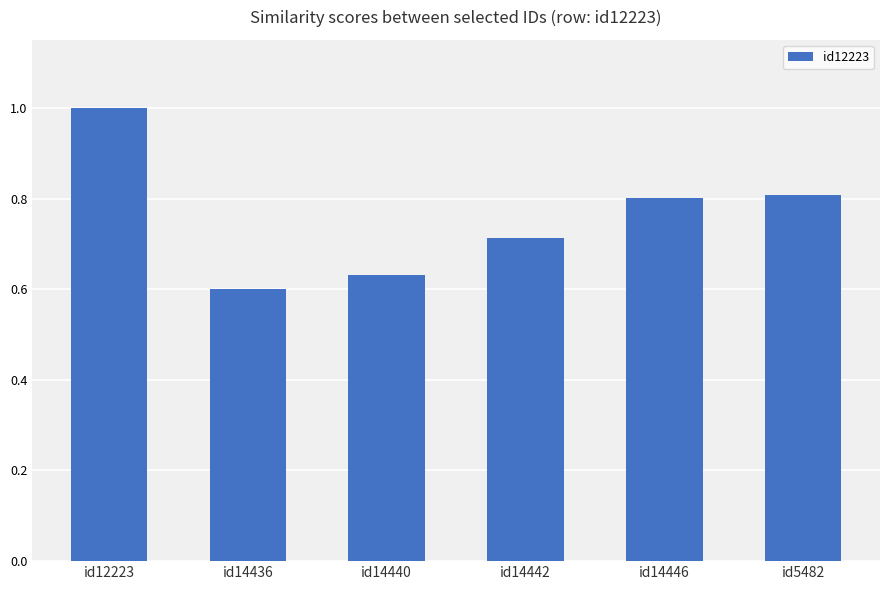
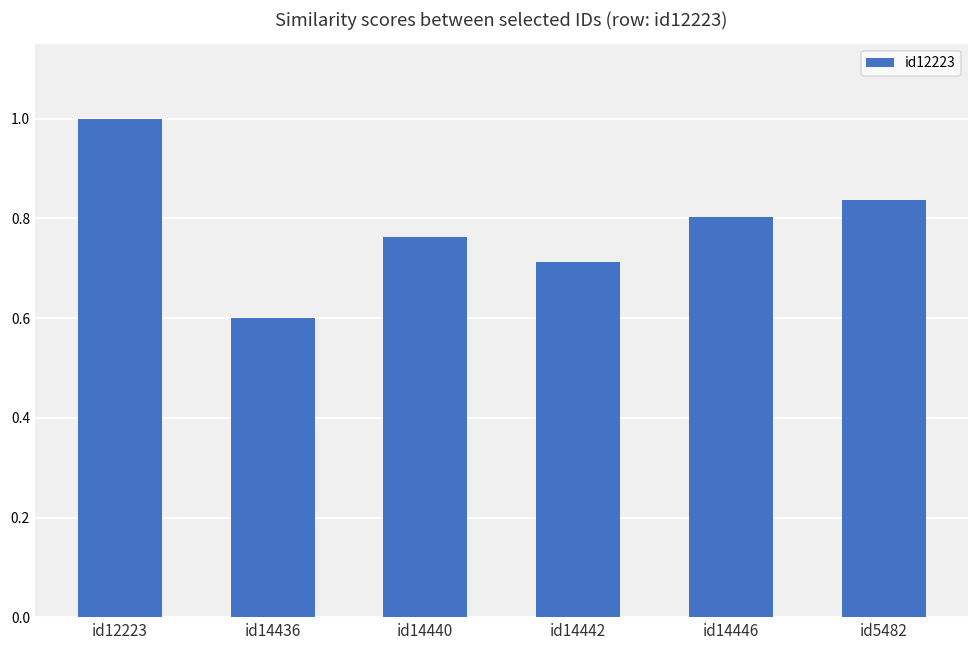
id14440: 0.63 -> 0.76
id5482: 0.81 -> 0.84
